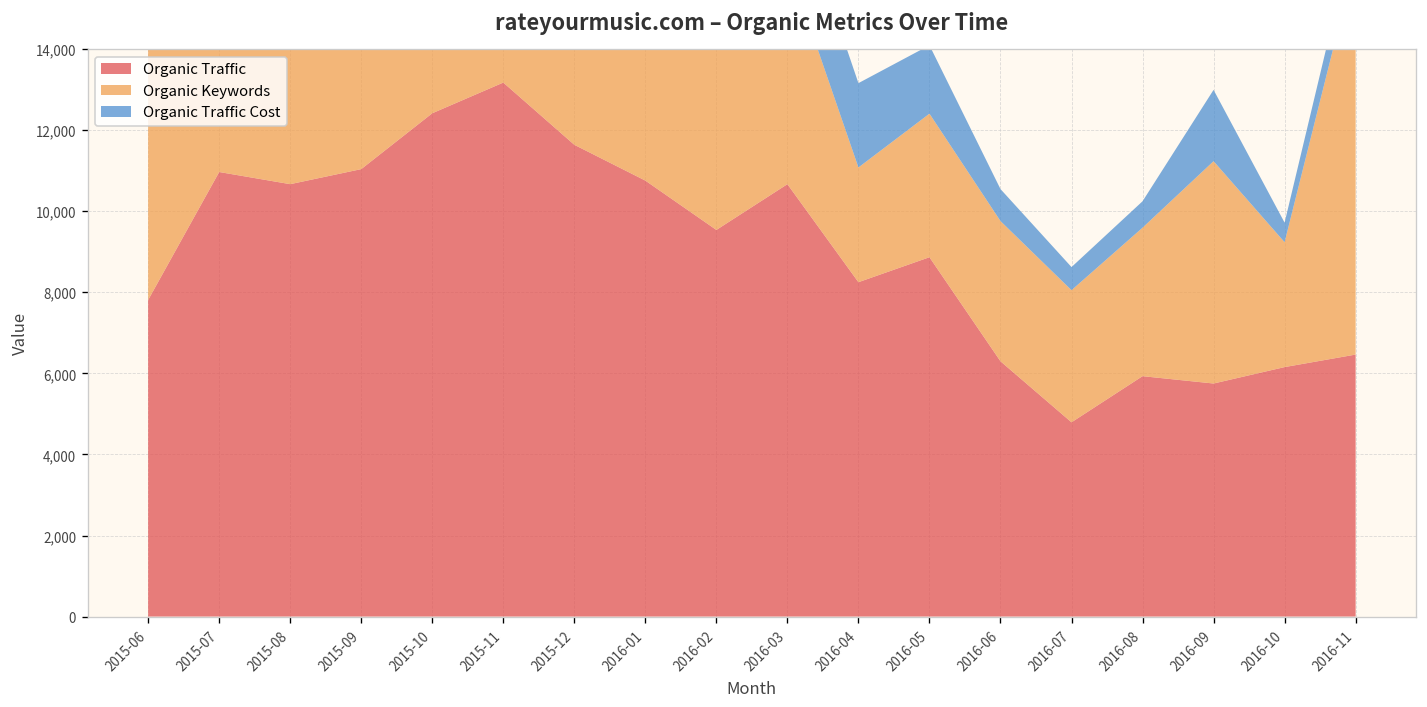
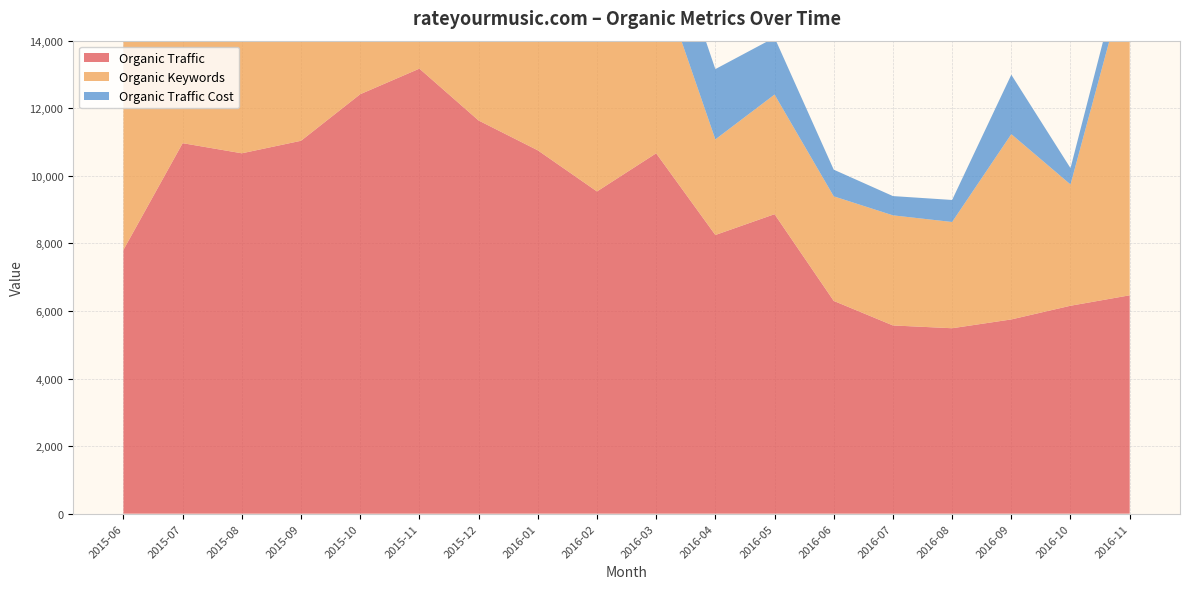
Organic Keywords, 2016-06: 3,500 -> 3,100
Organic Traffic, 2016-07: 4,800 -> 5,600
Organic Traffic, 2016-08: 5,900 -> 5,500
Organic Keywords, 2016-08: 3,700 -> 3,100
Organic Keywords, 2016-10: 3,100 -> 3,600
